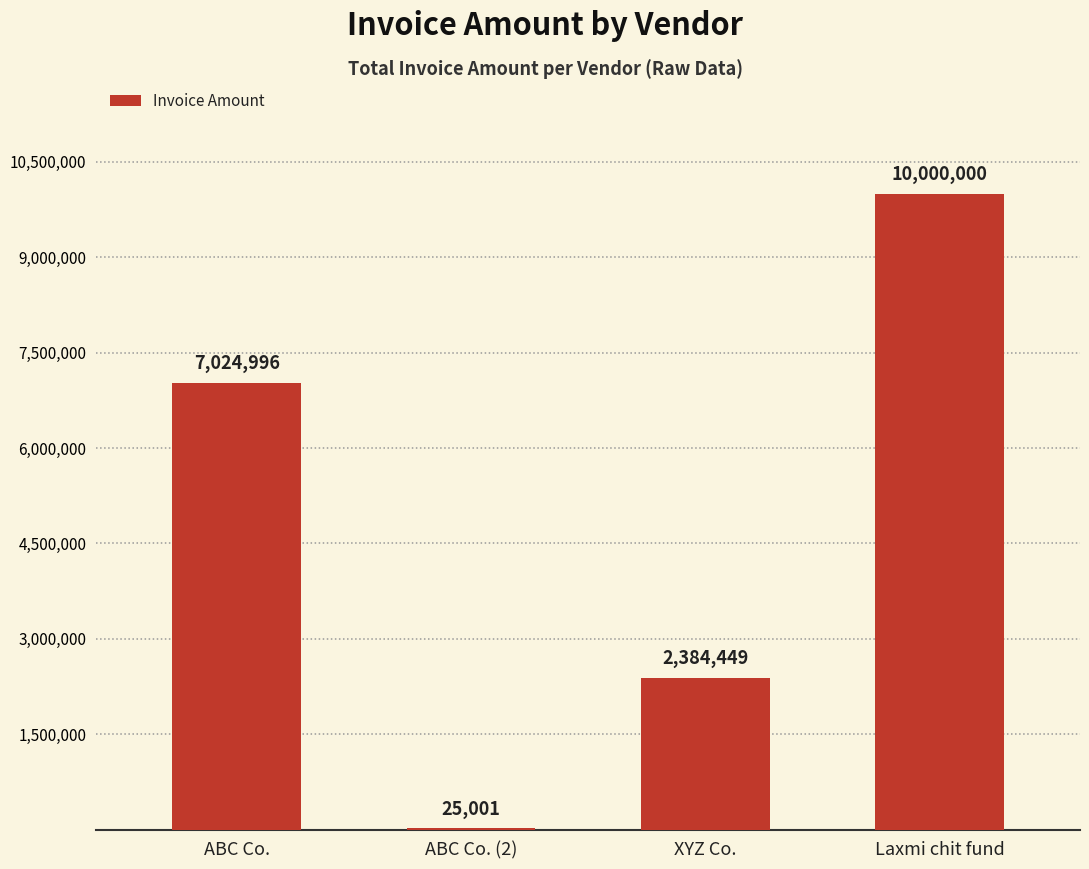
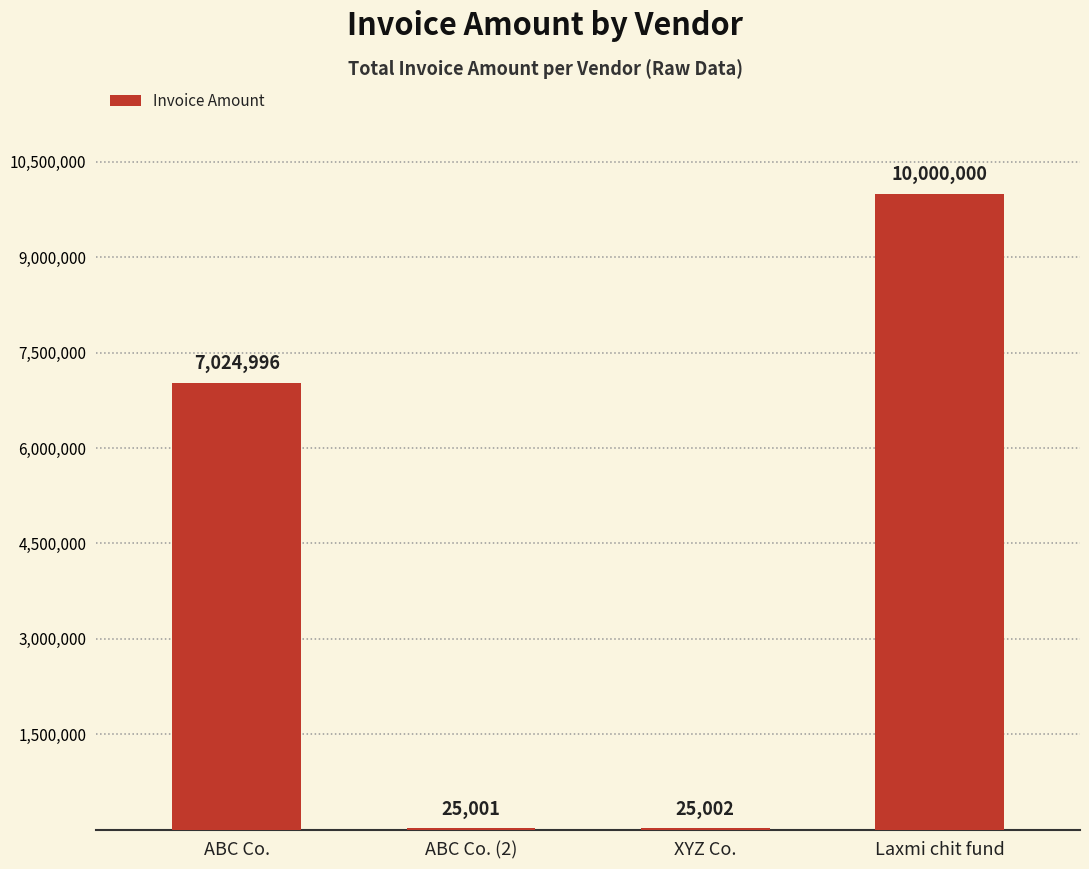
XYZ Co.: 2,384,449 -> 25,002
